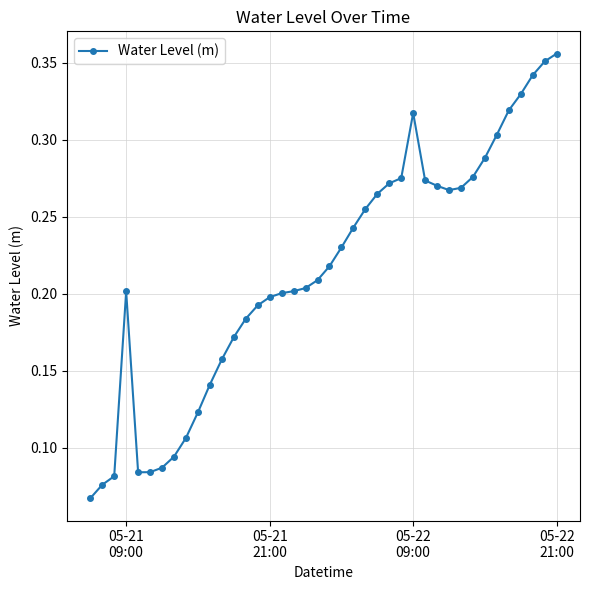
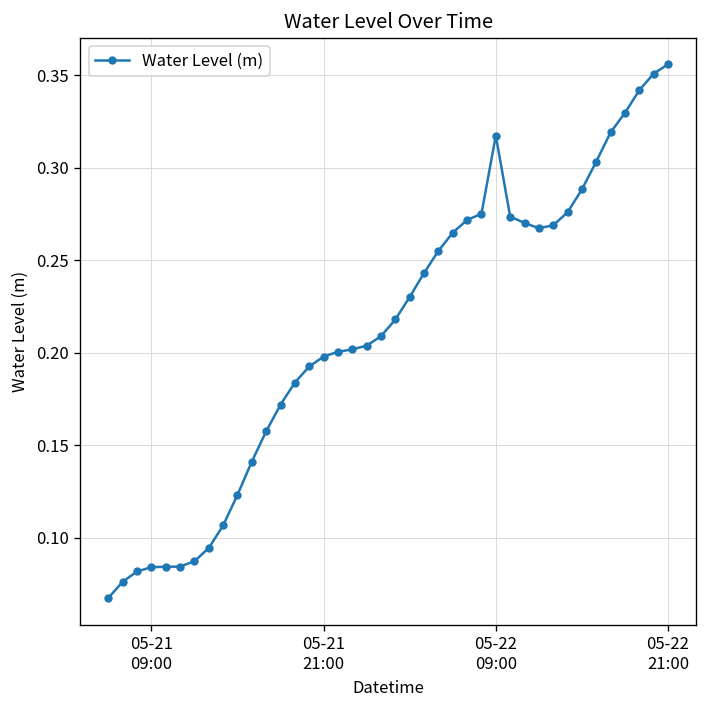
05-21 09:00: 0.202 -> 0.084
